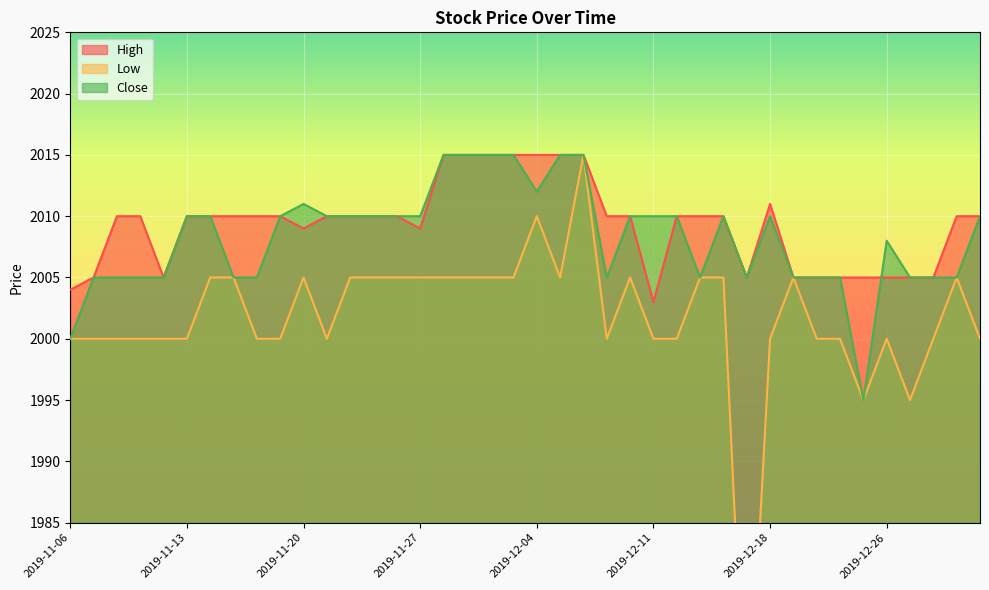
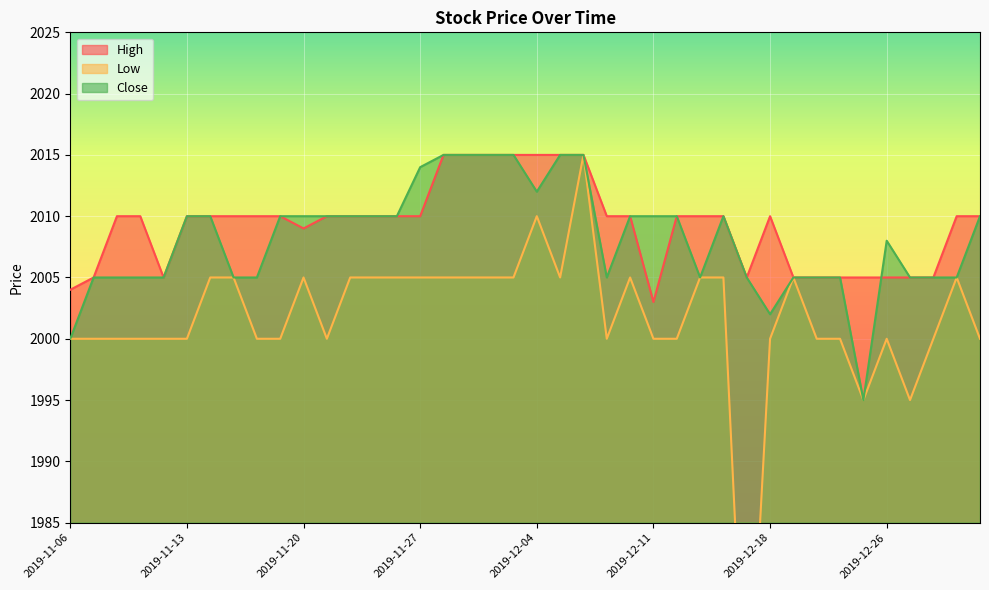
Close, 2019-11-20: 2011 -> 2010
High, 2019-11-27: 2009 -> 2010
Close, 2019-11-27: 2010 -> 2014
High, 2019-12-18: 2011 -> 2010
Close, 2019-12-18: 2010 -> 2002
